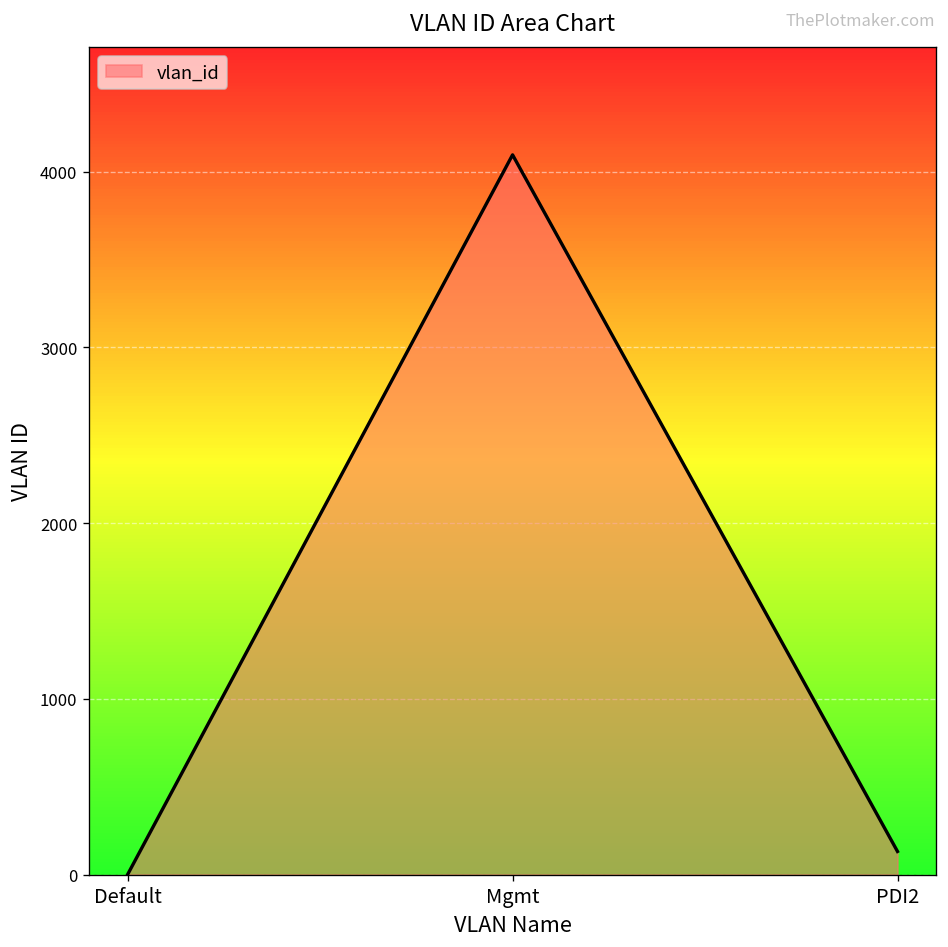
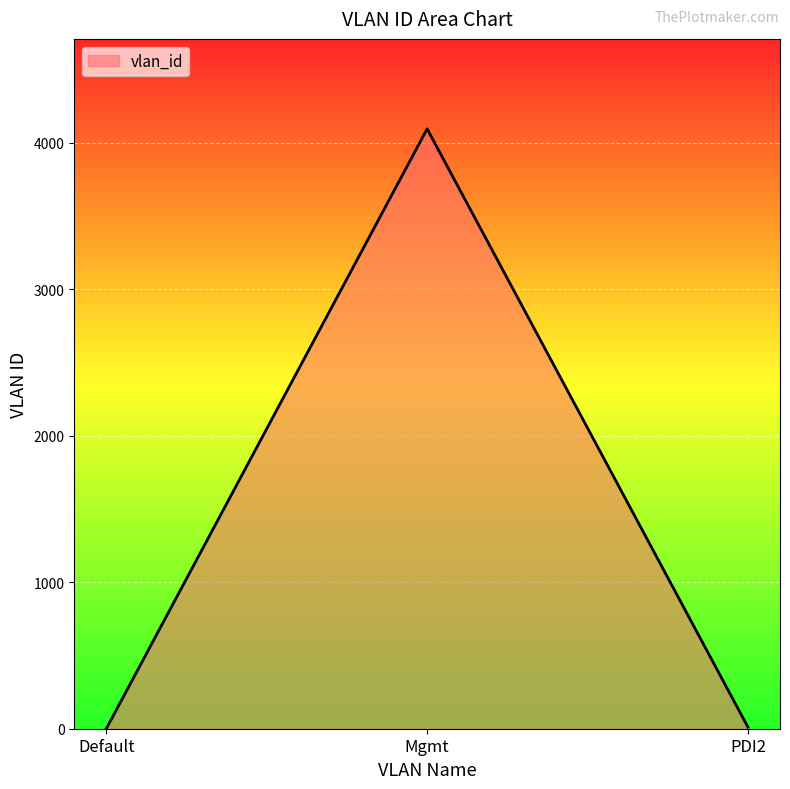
PDI2: 130 -> 10
